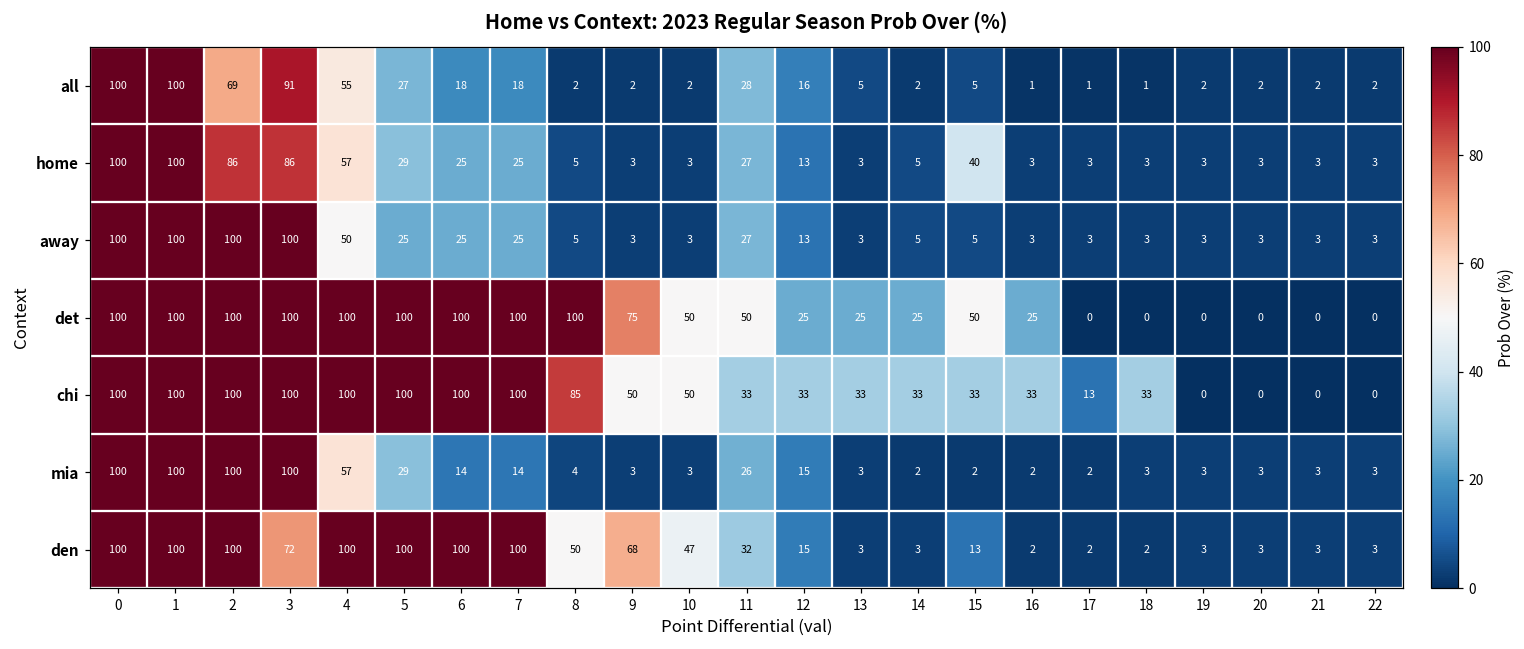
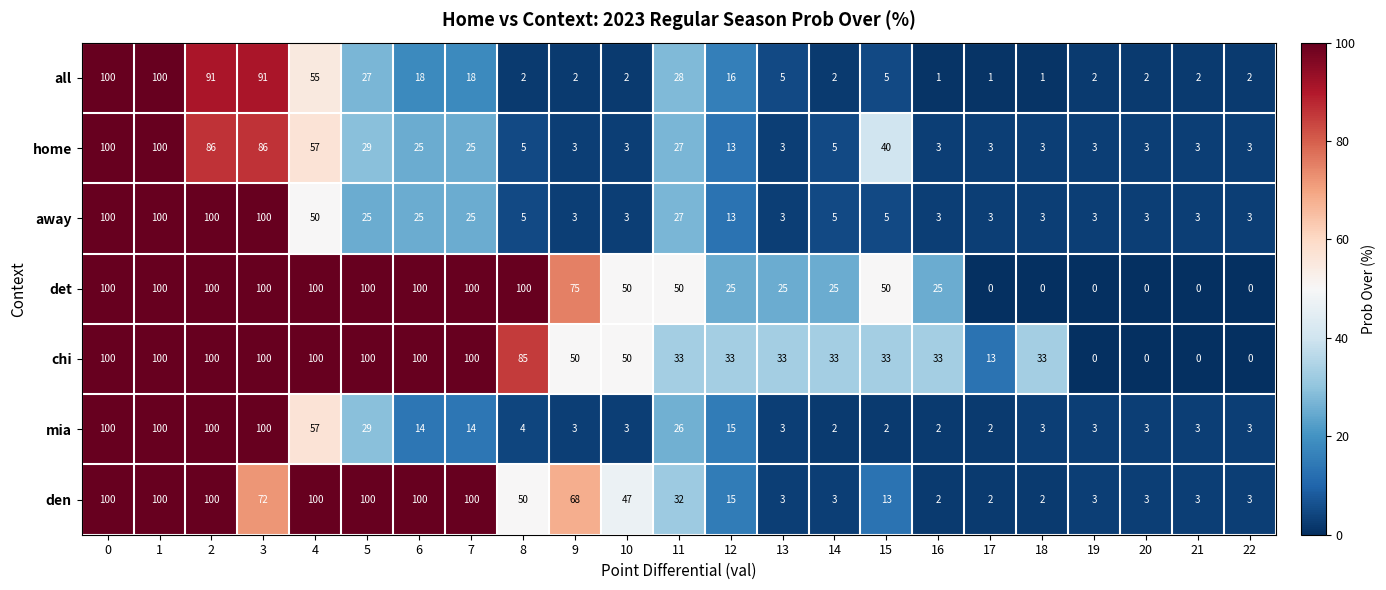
all, 2: 69 -> 91
